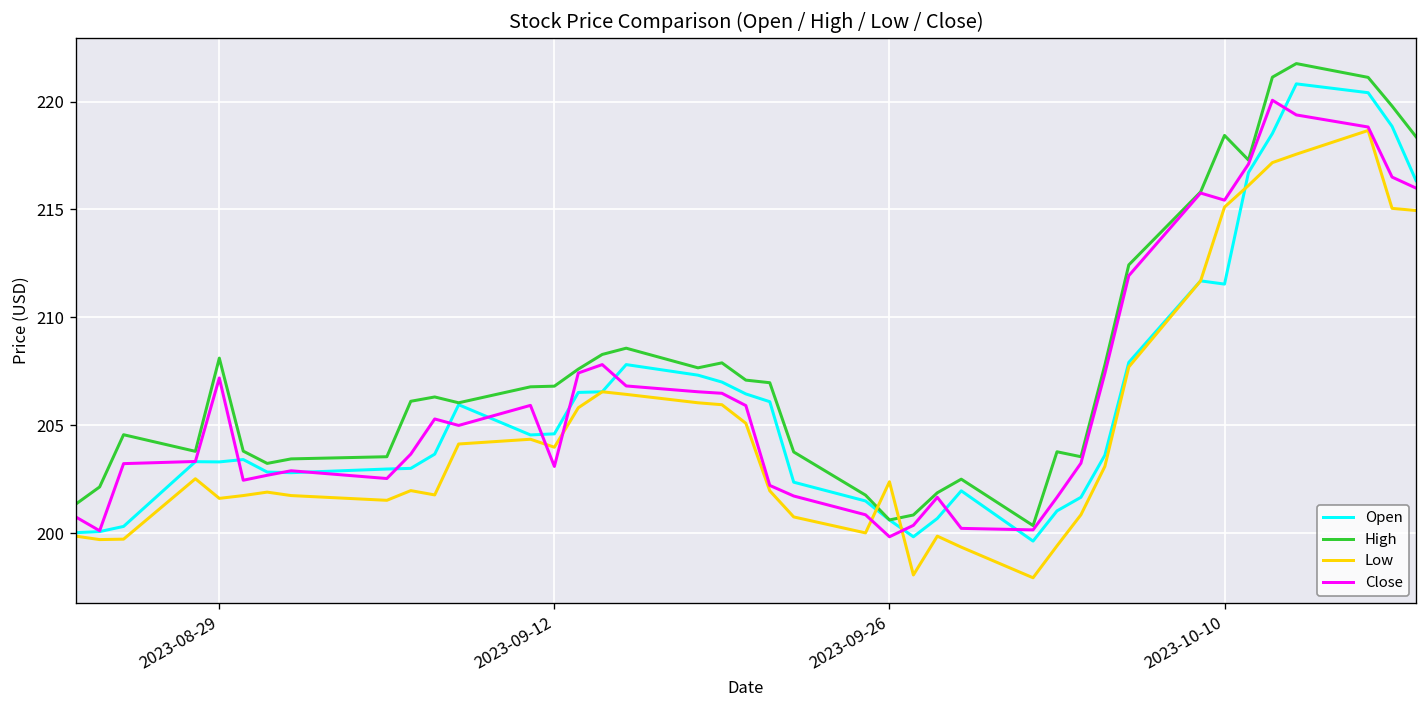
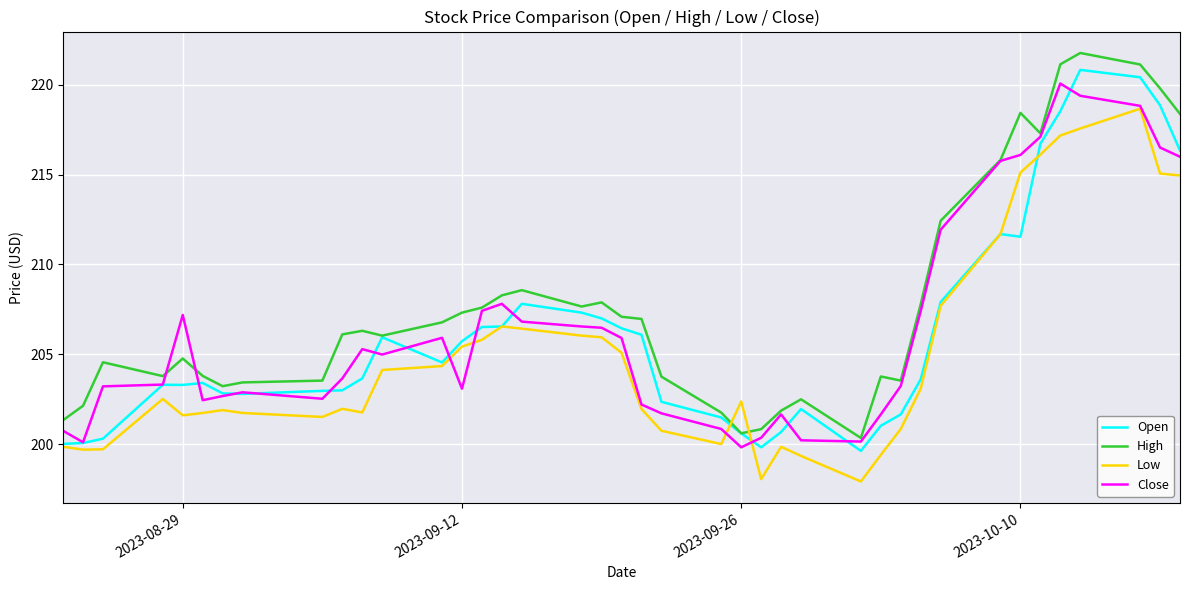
High, 2023-08-29: 208.1 -> 204.8
Open, 2023-09-12: 204.6 -> 205.7
High, 2023-09-12: 206.8 -> 207.3
Low, 2023-09-12: 204.0 -> 205.4
Close, 2023-10-10: 215.4 -> 216.1
